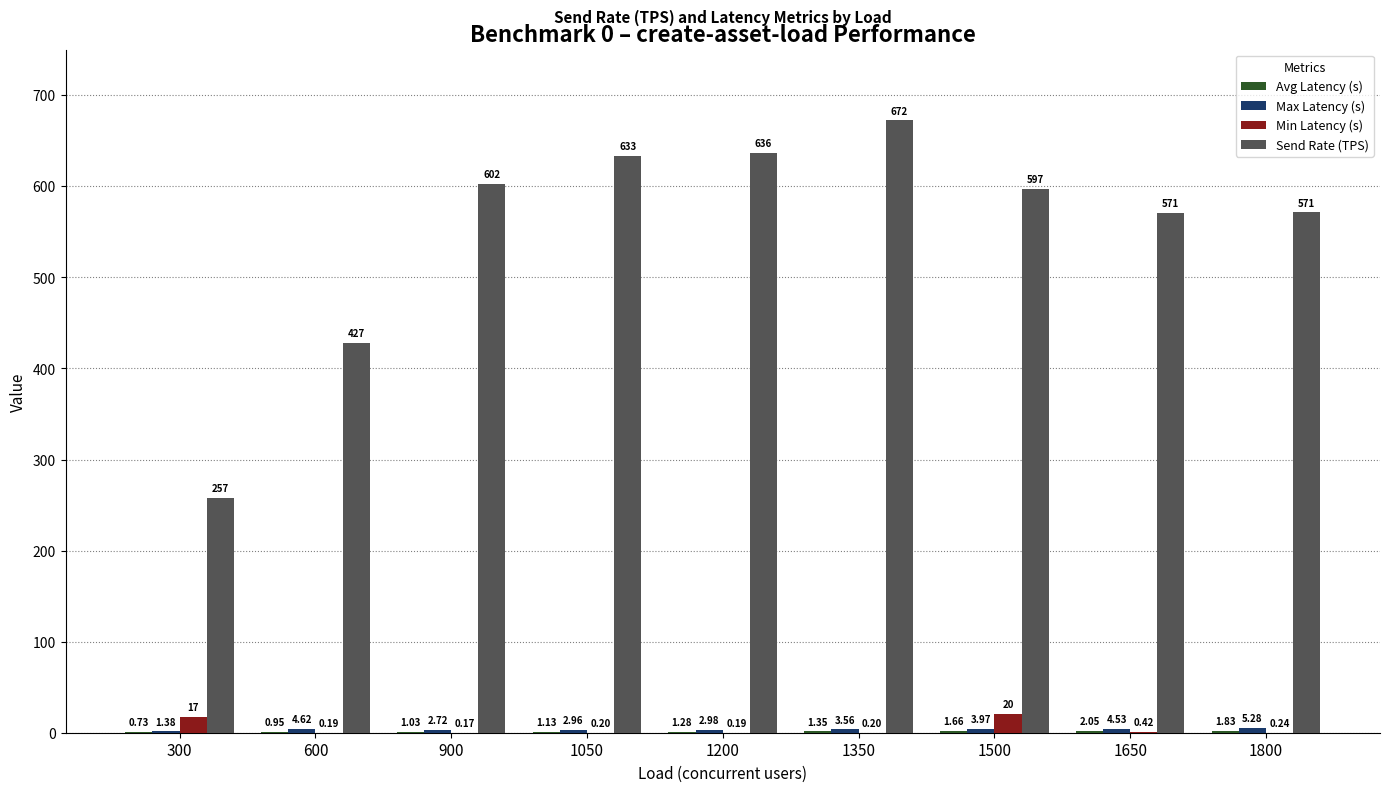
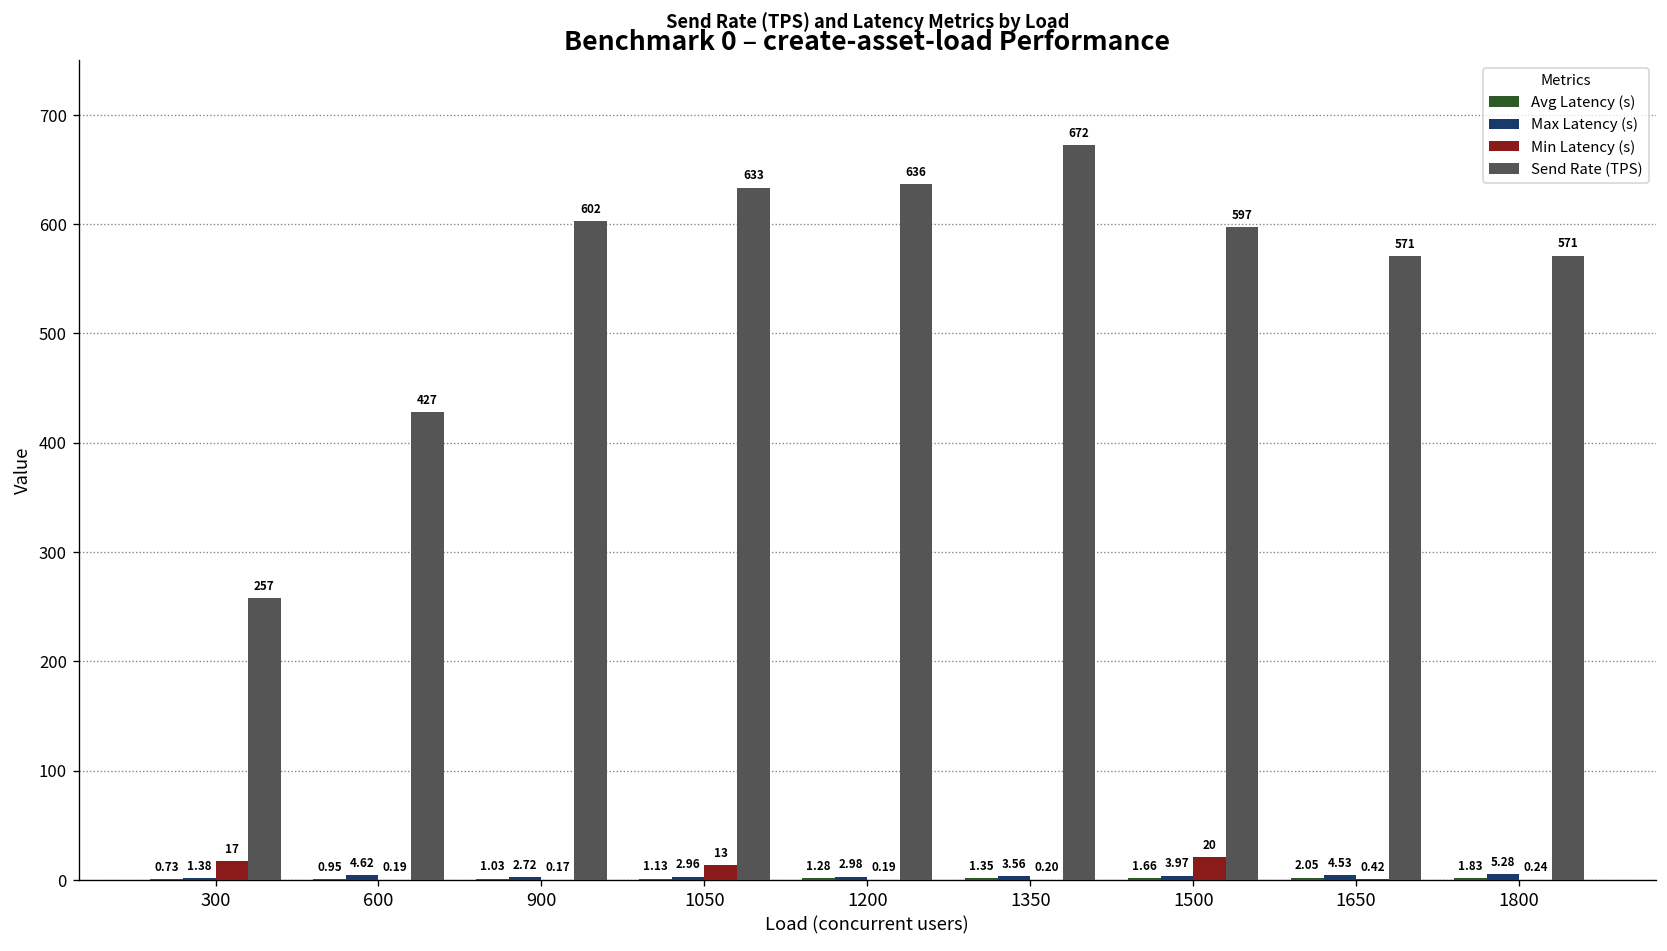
Min Latency (s), 1050: 0.20 -> 13
